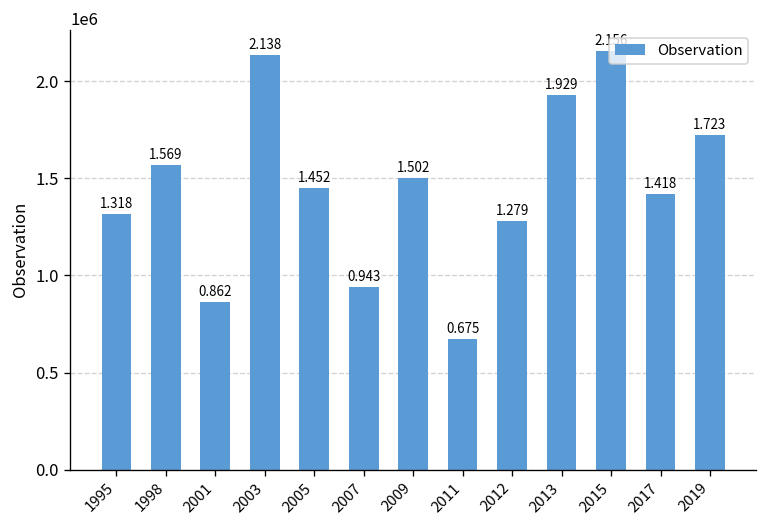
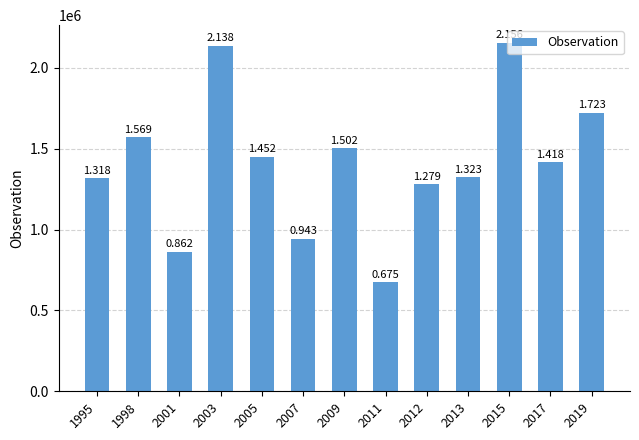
2013: 1.929 -> 1.323
